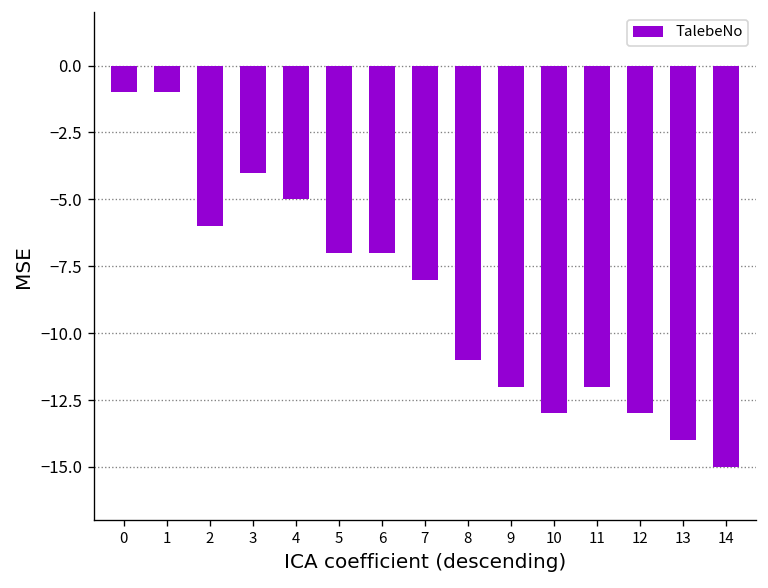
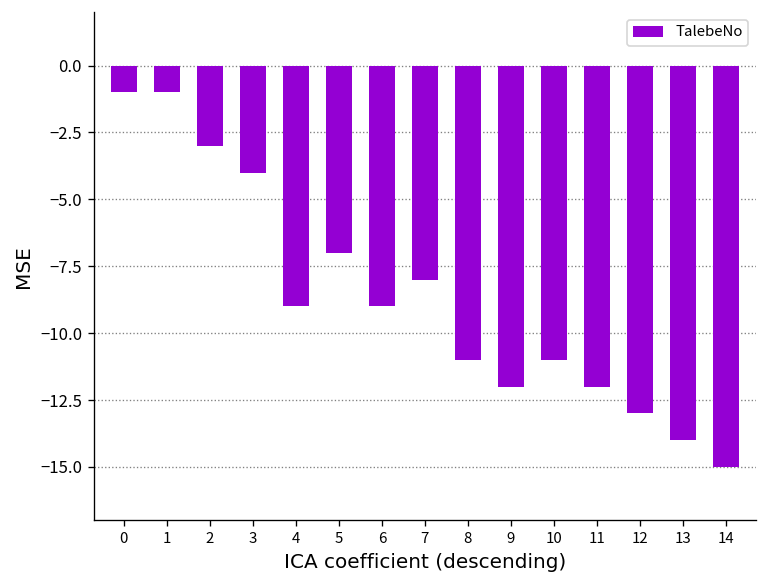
2: -6.0 -> -3.0
4: -5.0 -> -9.0
6: -7.0 -> -9.0
10: -13.0 -> -11.0
